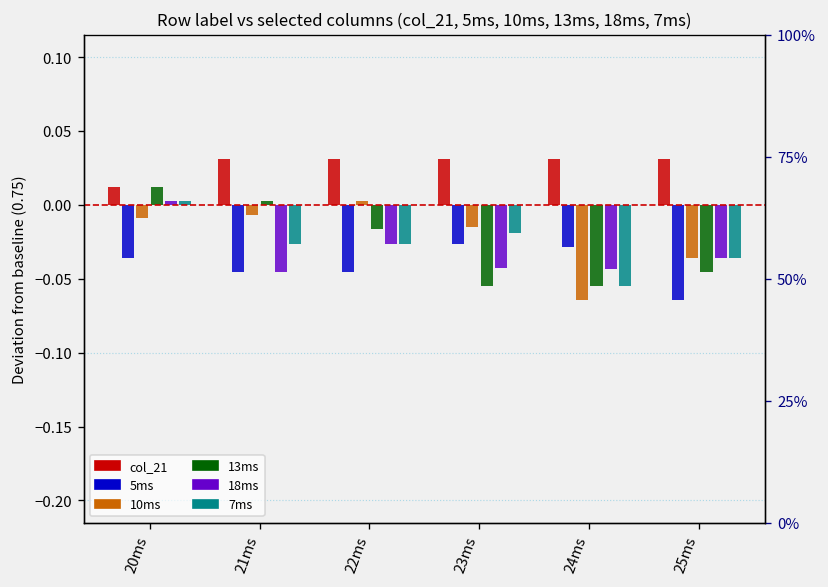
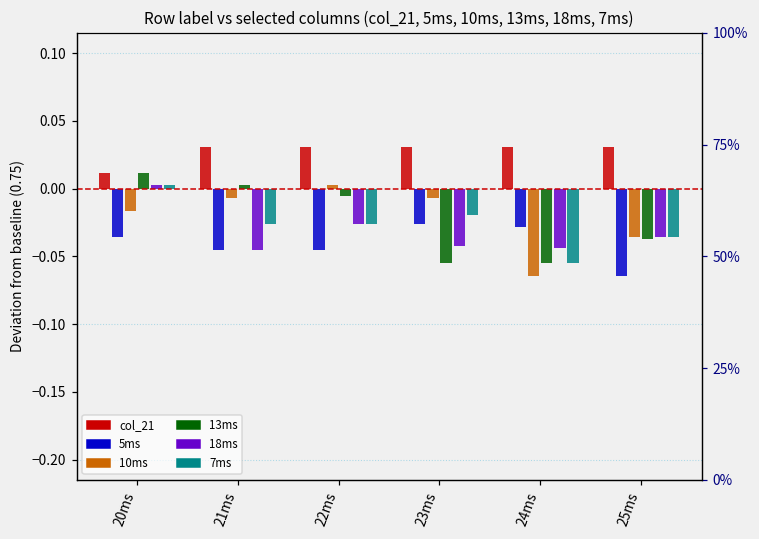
10ms, 20ms: -0.009 -> -0.017
13ms, 22ms: -0.017 -> -0.006
10ms, 23ms: -0.015 -> -0.007
13ms, 25ms: -0.045 -> -0.037
